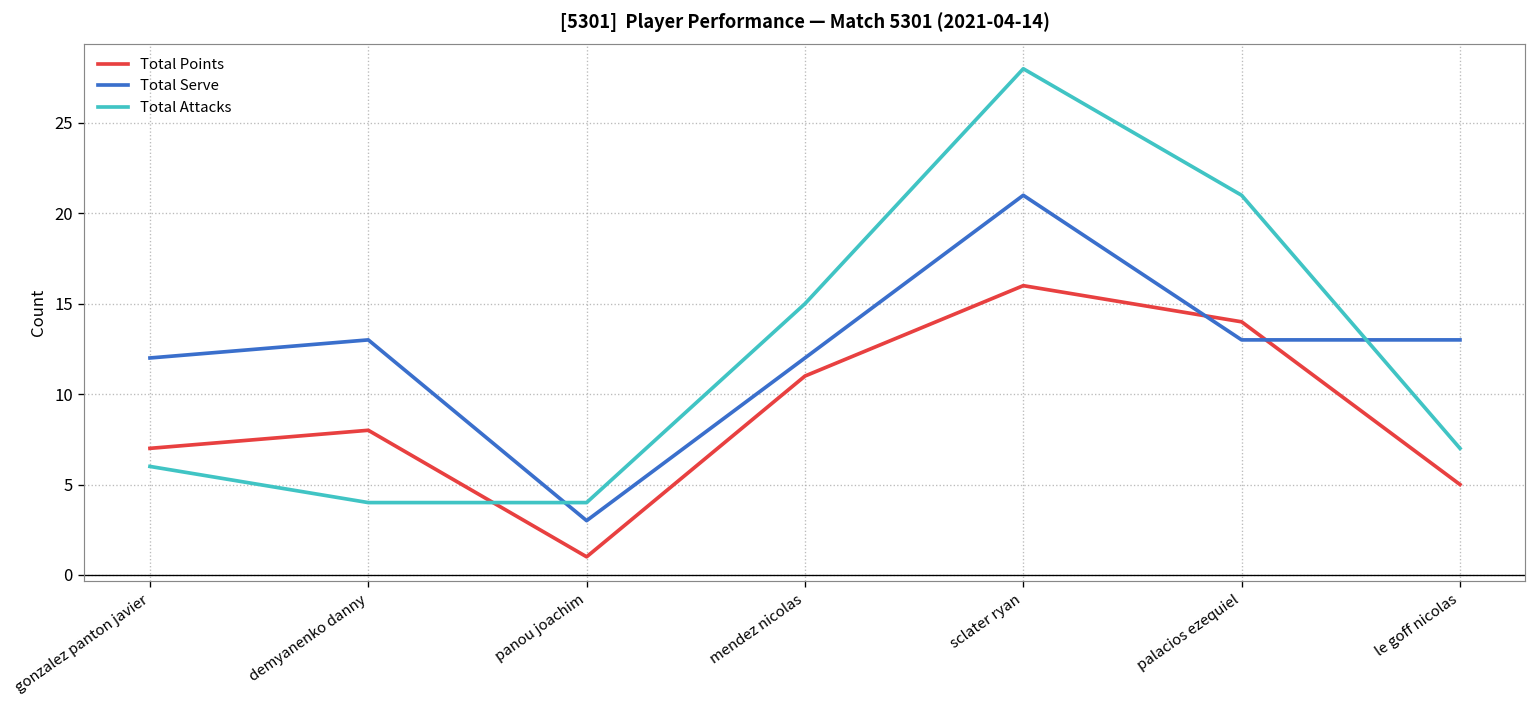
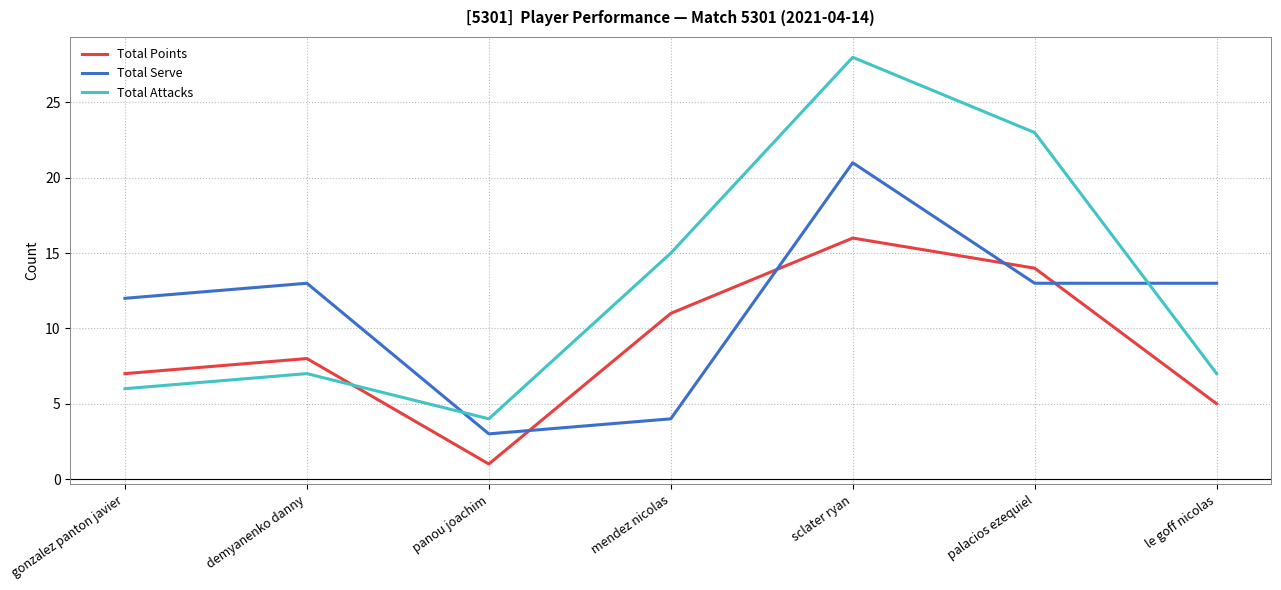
Total Attacks, demyanenko danny: 4 -> 7
Total Serve, mendez nicolas: 12 -> 4
Total Attacks, palacios ezequiel: 21 -> 23
